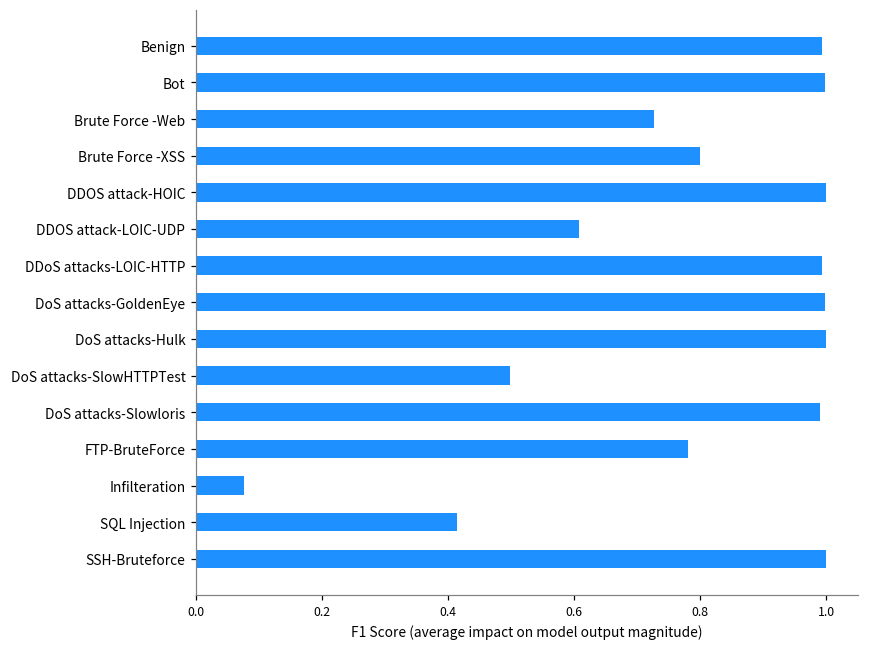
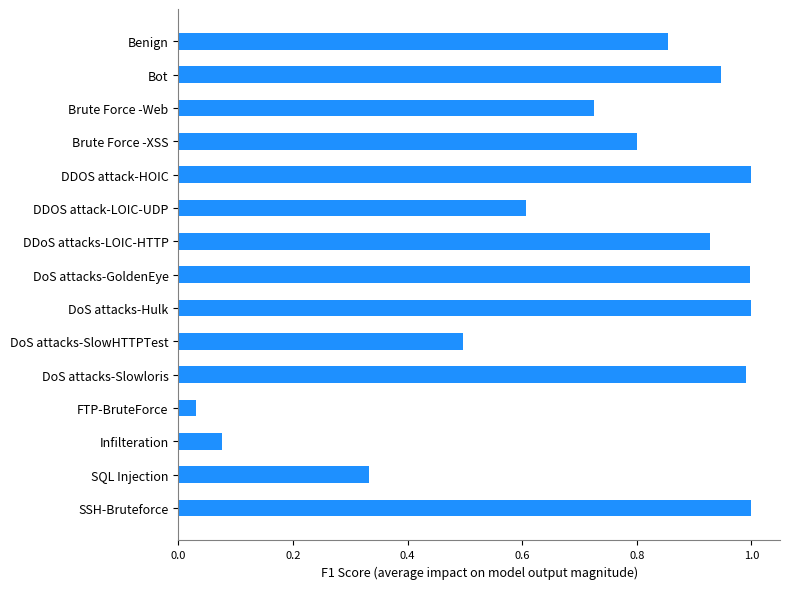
Benign: 0.99 -> 0.85
Bot: 1.00 -> 0.95
DDoS attacks-LOIC-HTTP: 0.99 -> 0.93
FTP-BruteForce: 0.78 -> 0.03
SQL Injection: 0.41 -> 0.33
